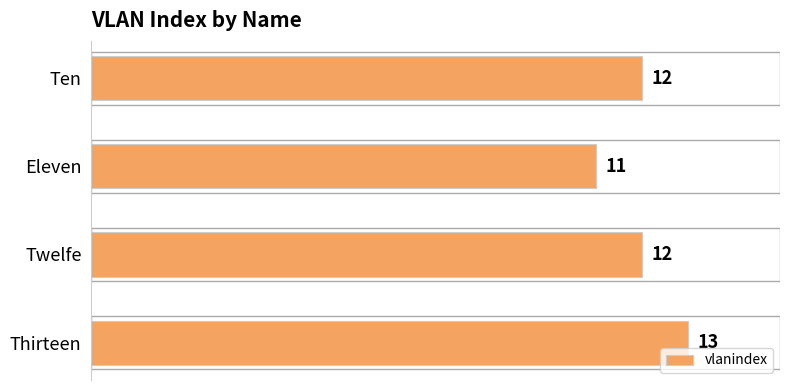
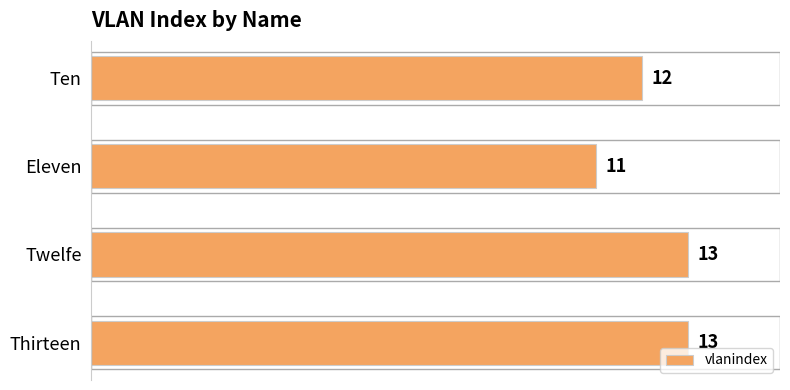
Twelfe: 12 -> 13
